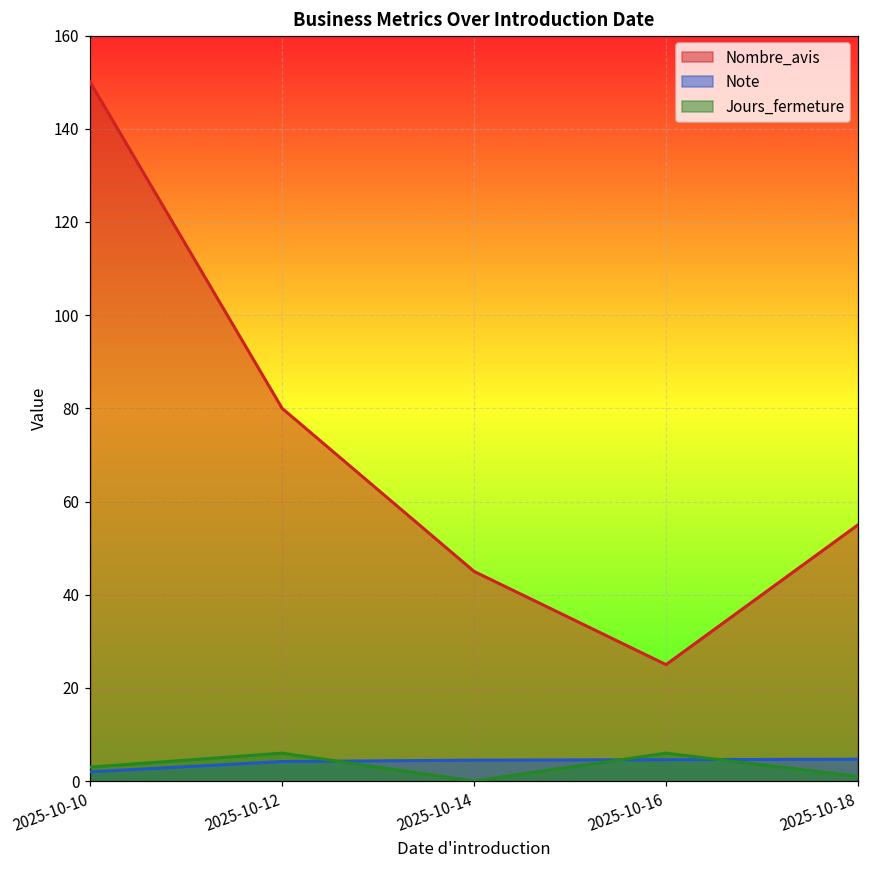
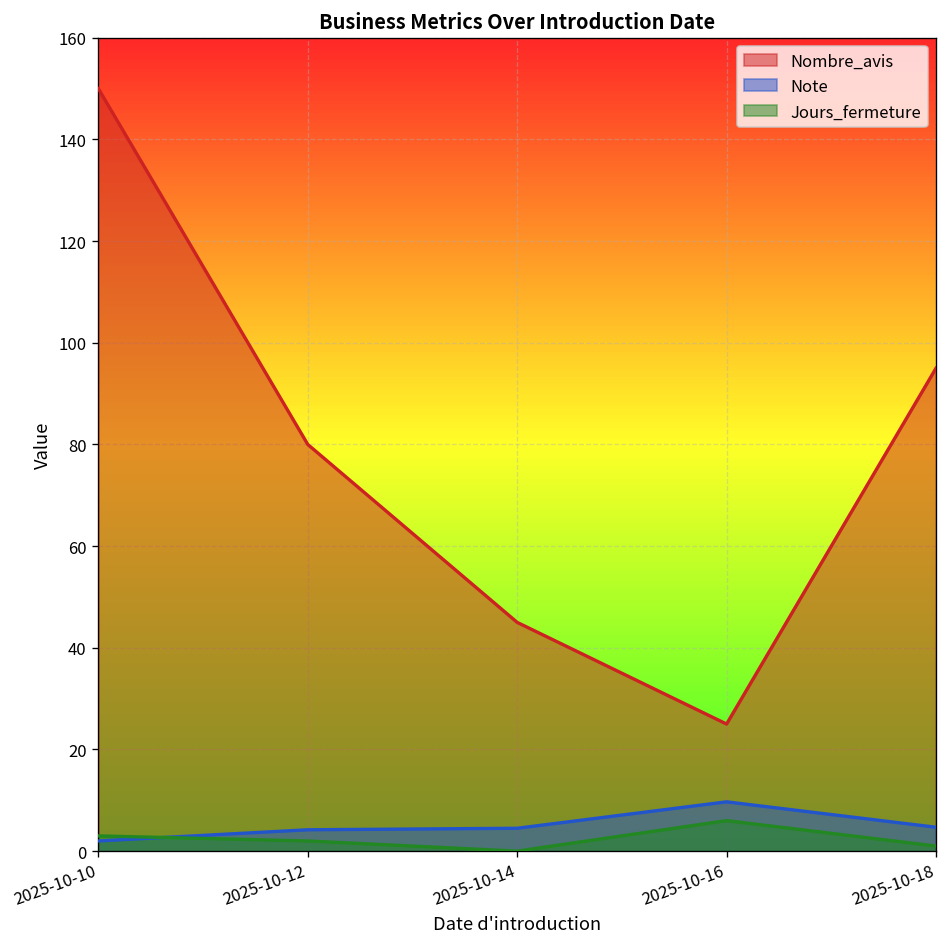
Jours_fermeture, 2025-10-12: 6 -> 2
Note, 2025-10-16: 5 -> 10
Nombre_avis, 2025-10-18: 55 -> 95
